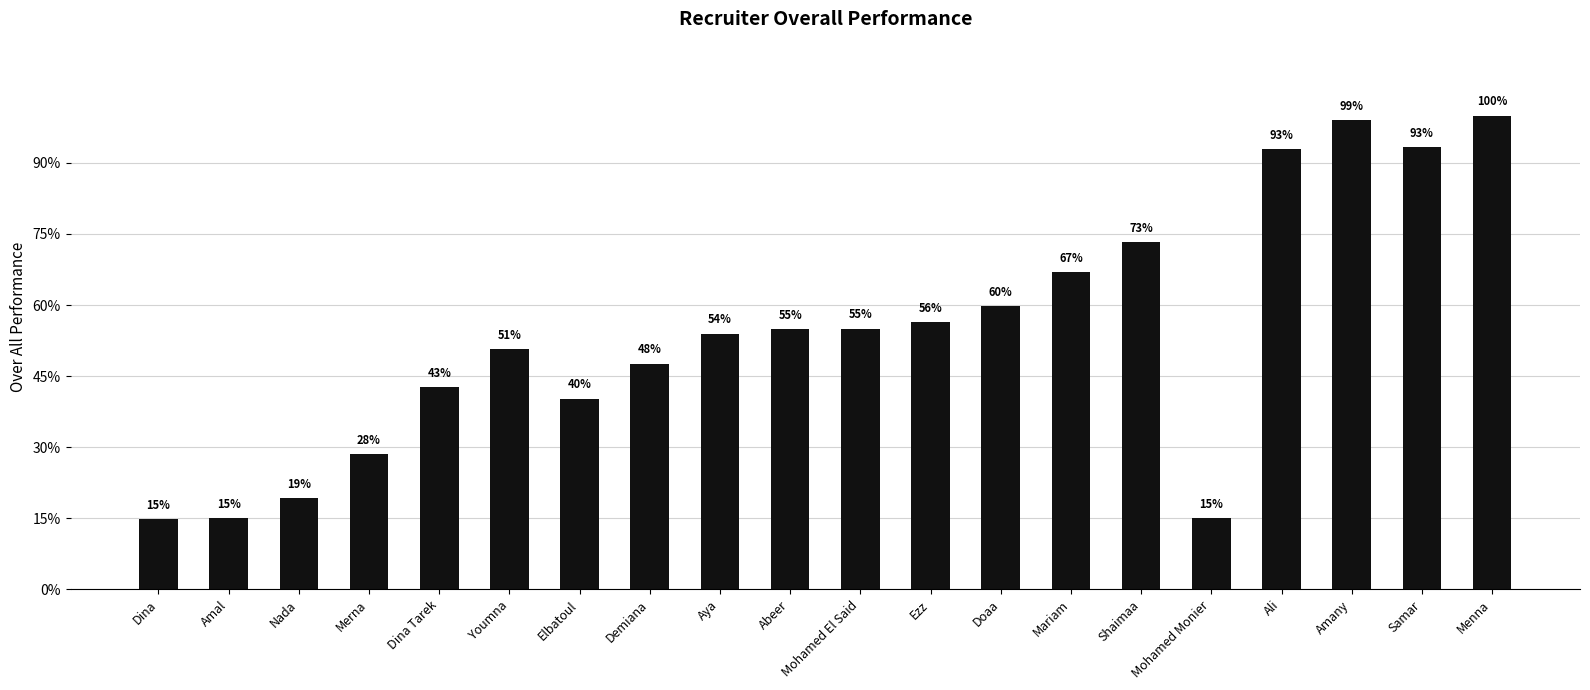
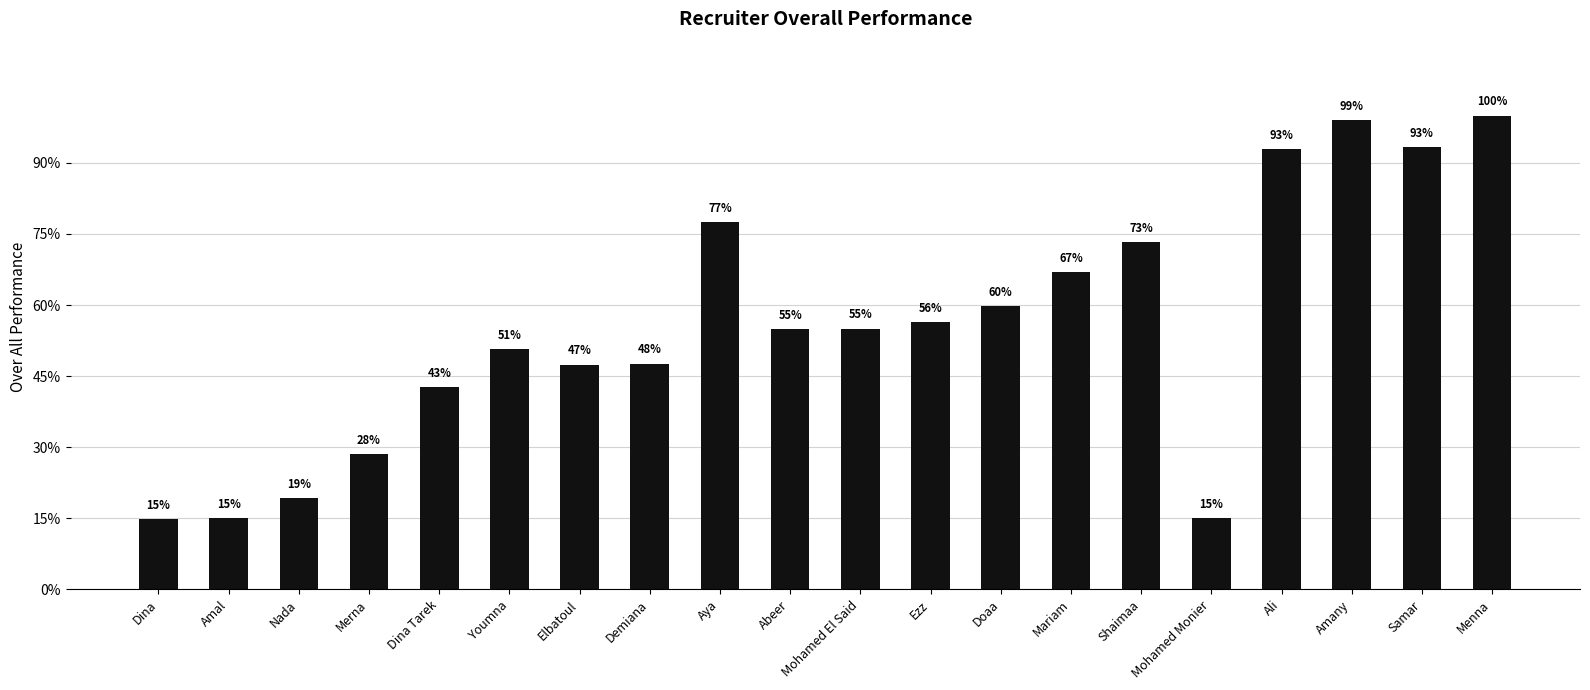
Elbatoul: 40% -> 47%
Aya: 54% -> 77%
